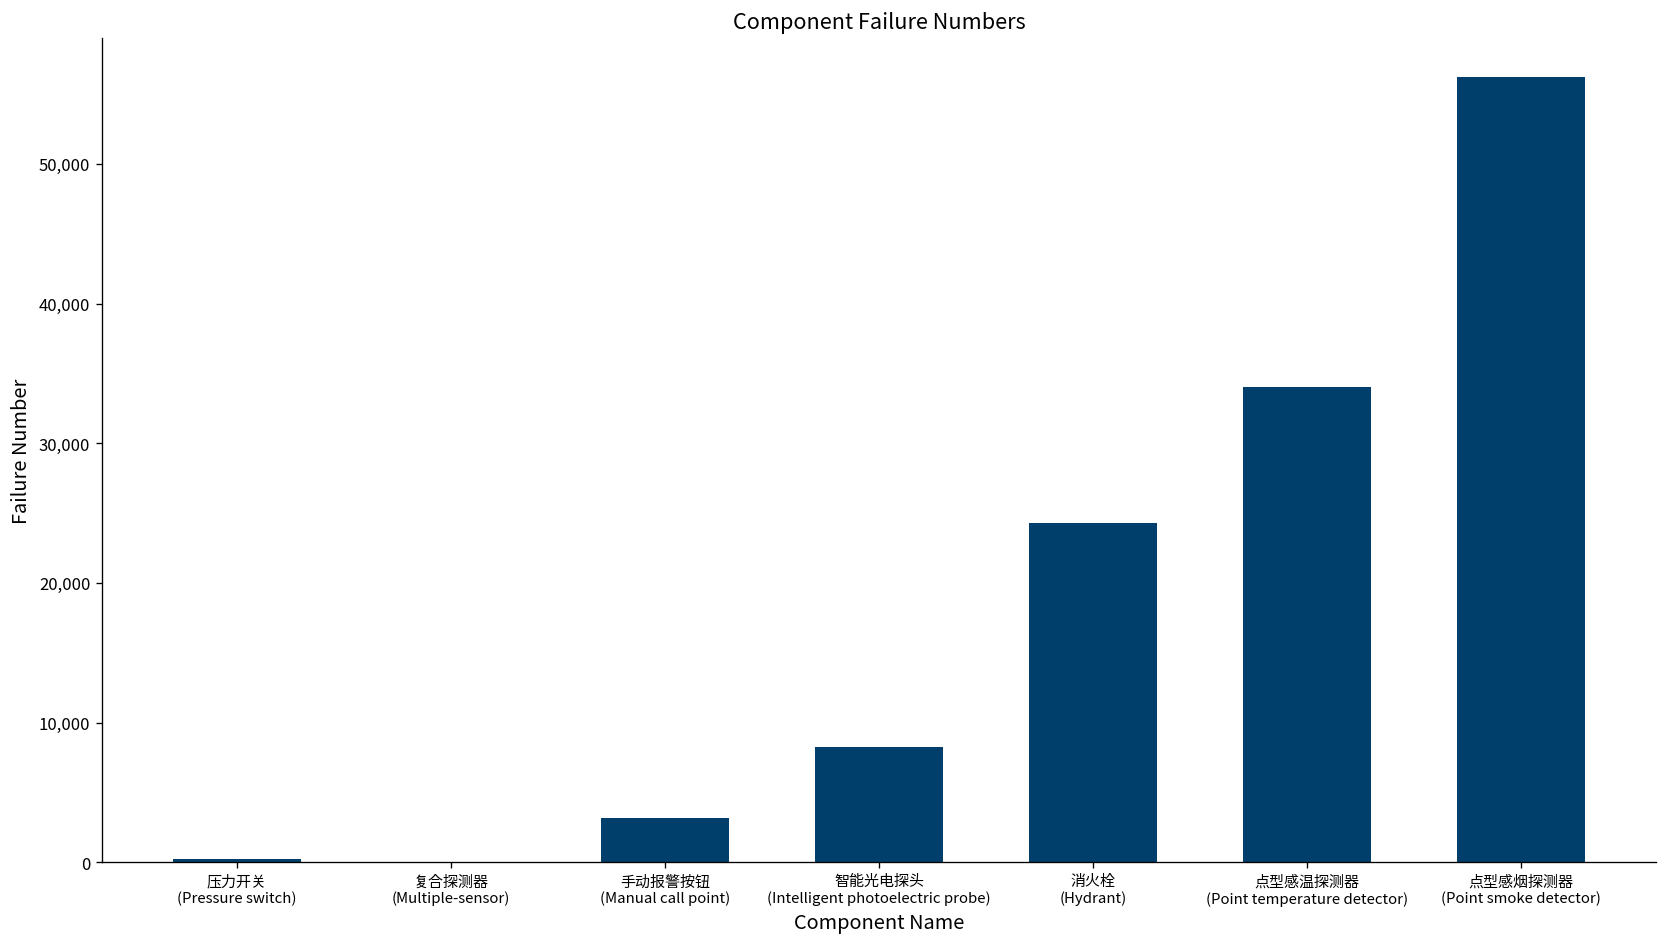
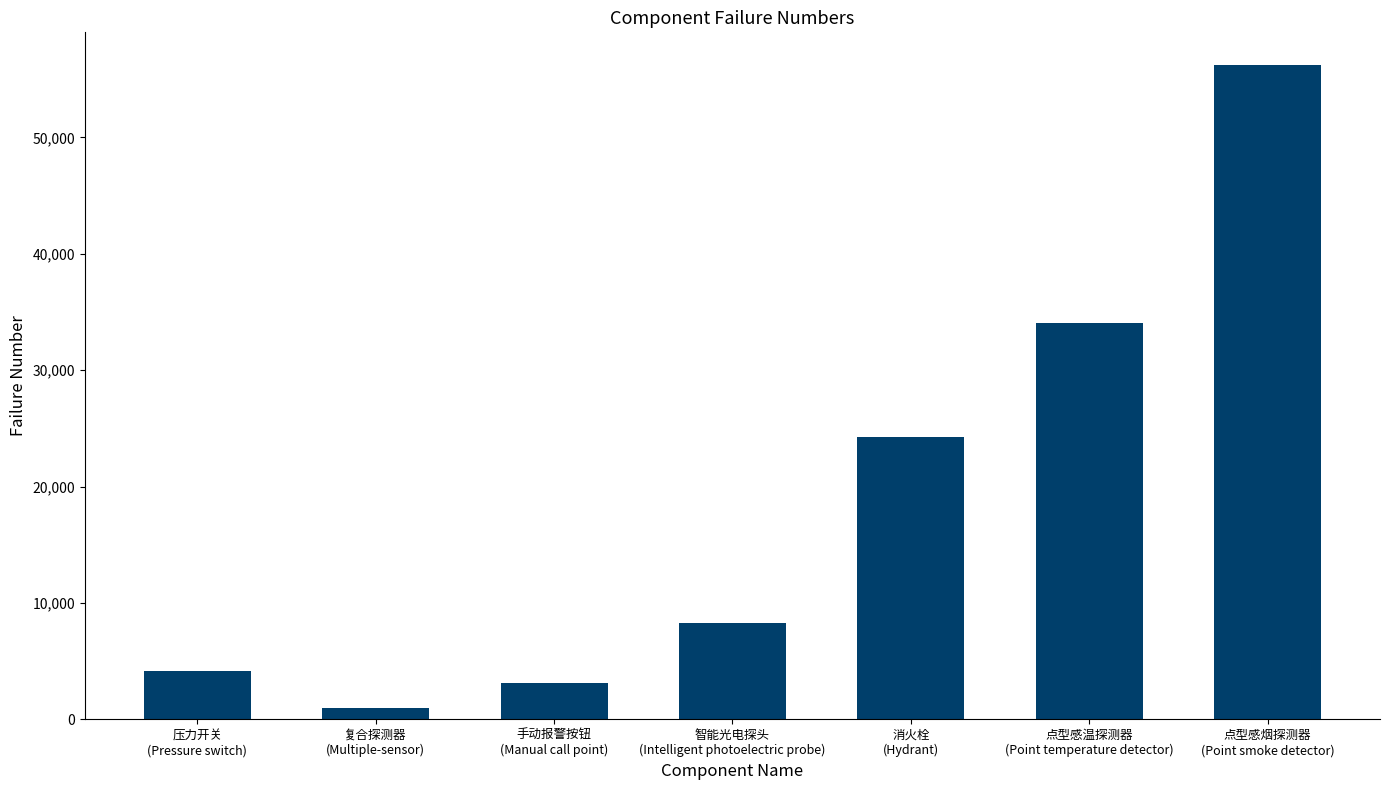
压力开关 (Pressure switch): 200 -> 4,200
复合探测器 (Multiple-sensor): 0 -> 1,000
